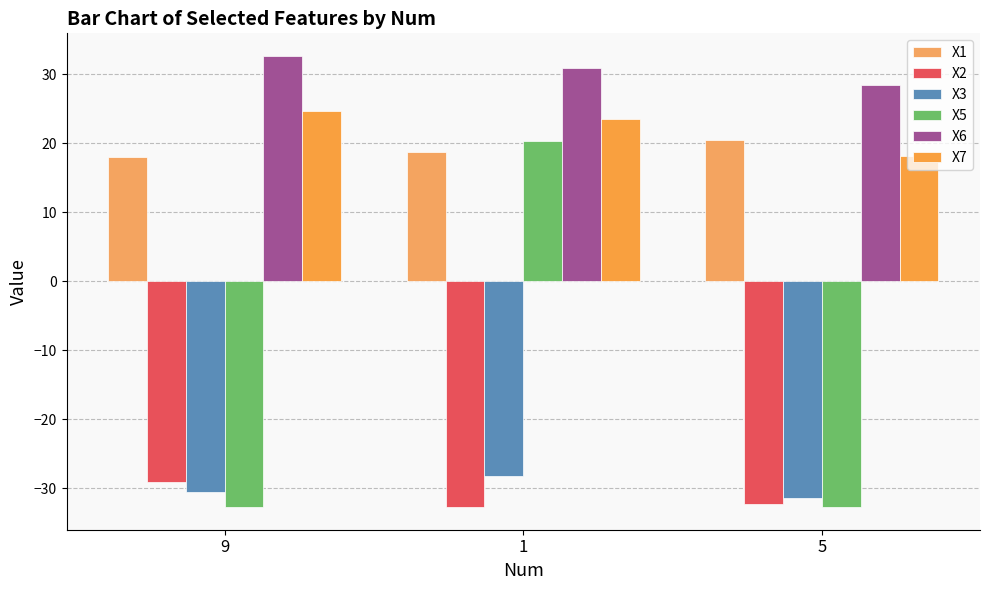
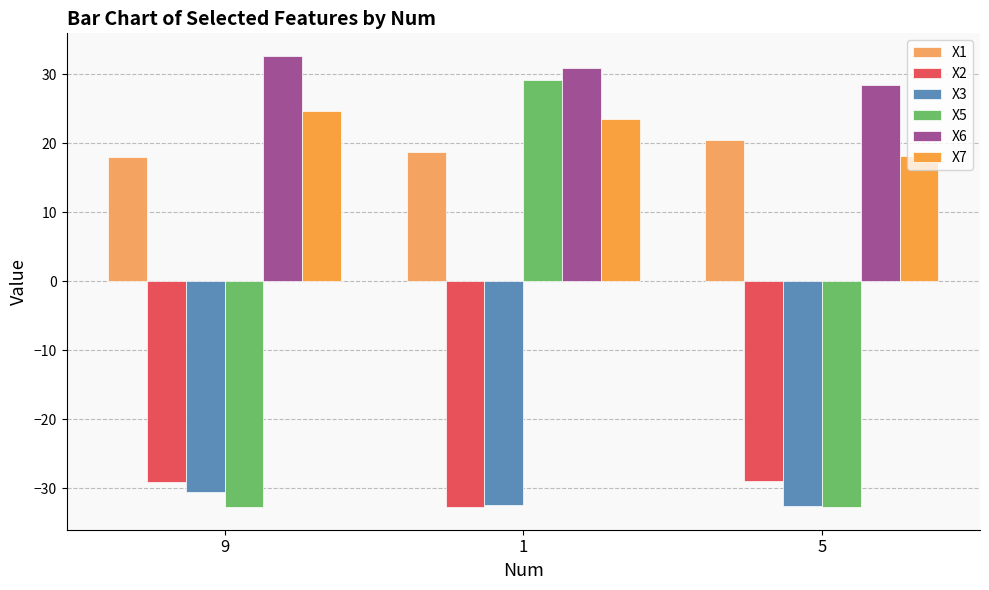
X3, 1: -28 -> -32
X5, 1: 20 -> 29
X2, 5: -32 -> -29
X3, 5: -31 -> -33
